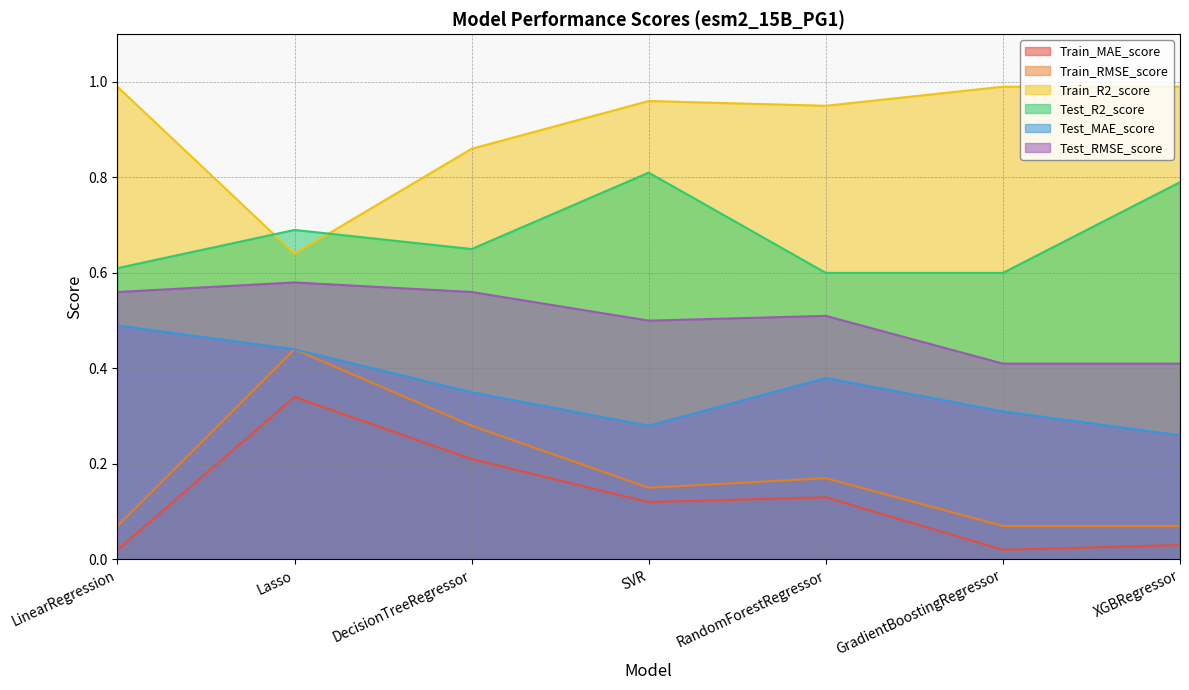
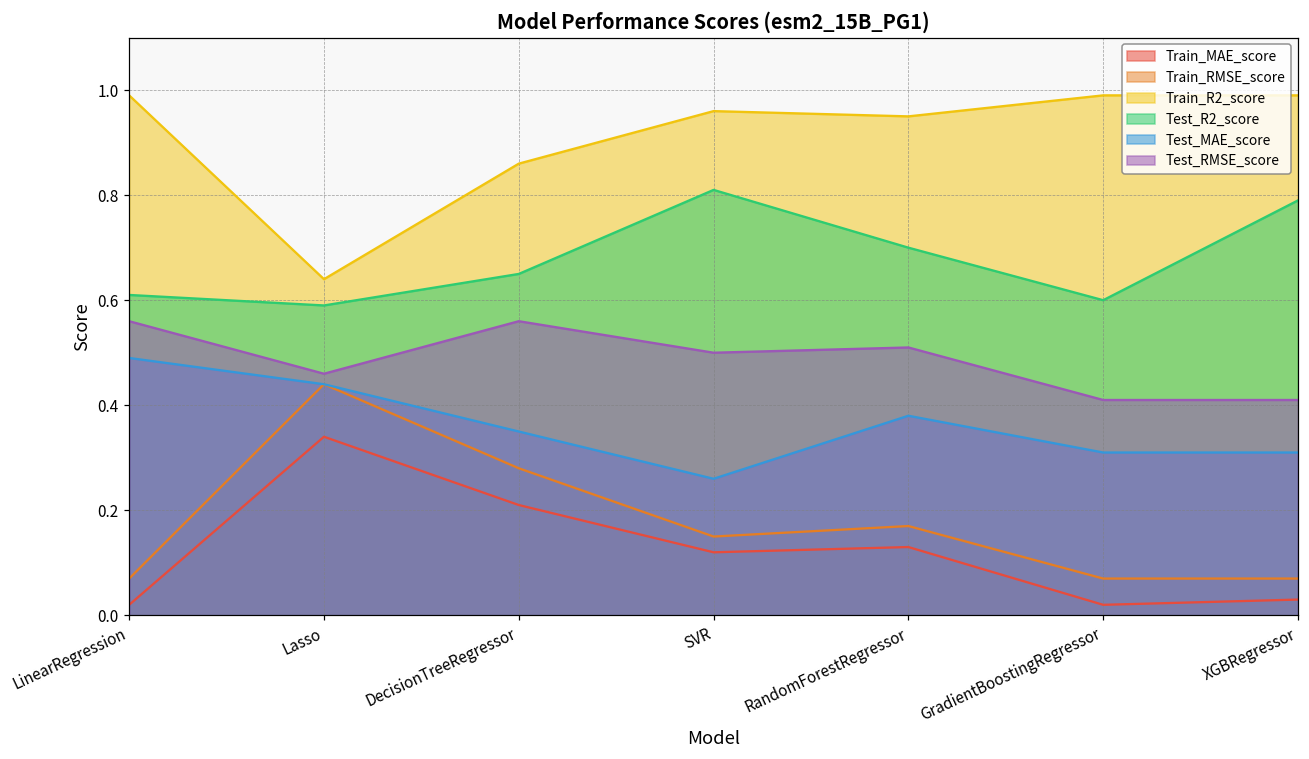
Test_R2_score, Lasso: 0.69 -> 0.59
Test_RMSE_score, Lasso: 0.58 -> 0.46
Test_MAE_score, SVR: 0.28 -> 0.26
Test_R2_score, RandomForestRegressor: 0.6 -> 0.7
Test_MAE_score, XGBRegressor: 0.26 -> 0.31
